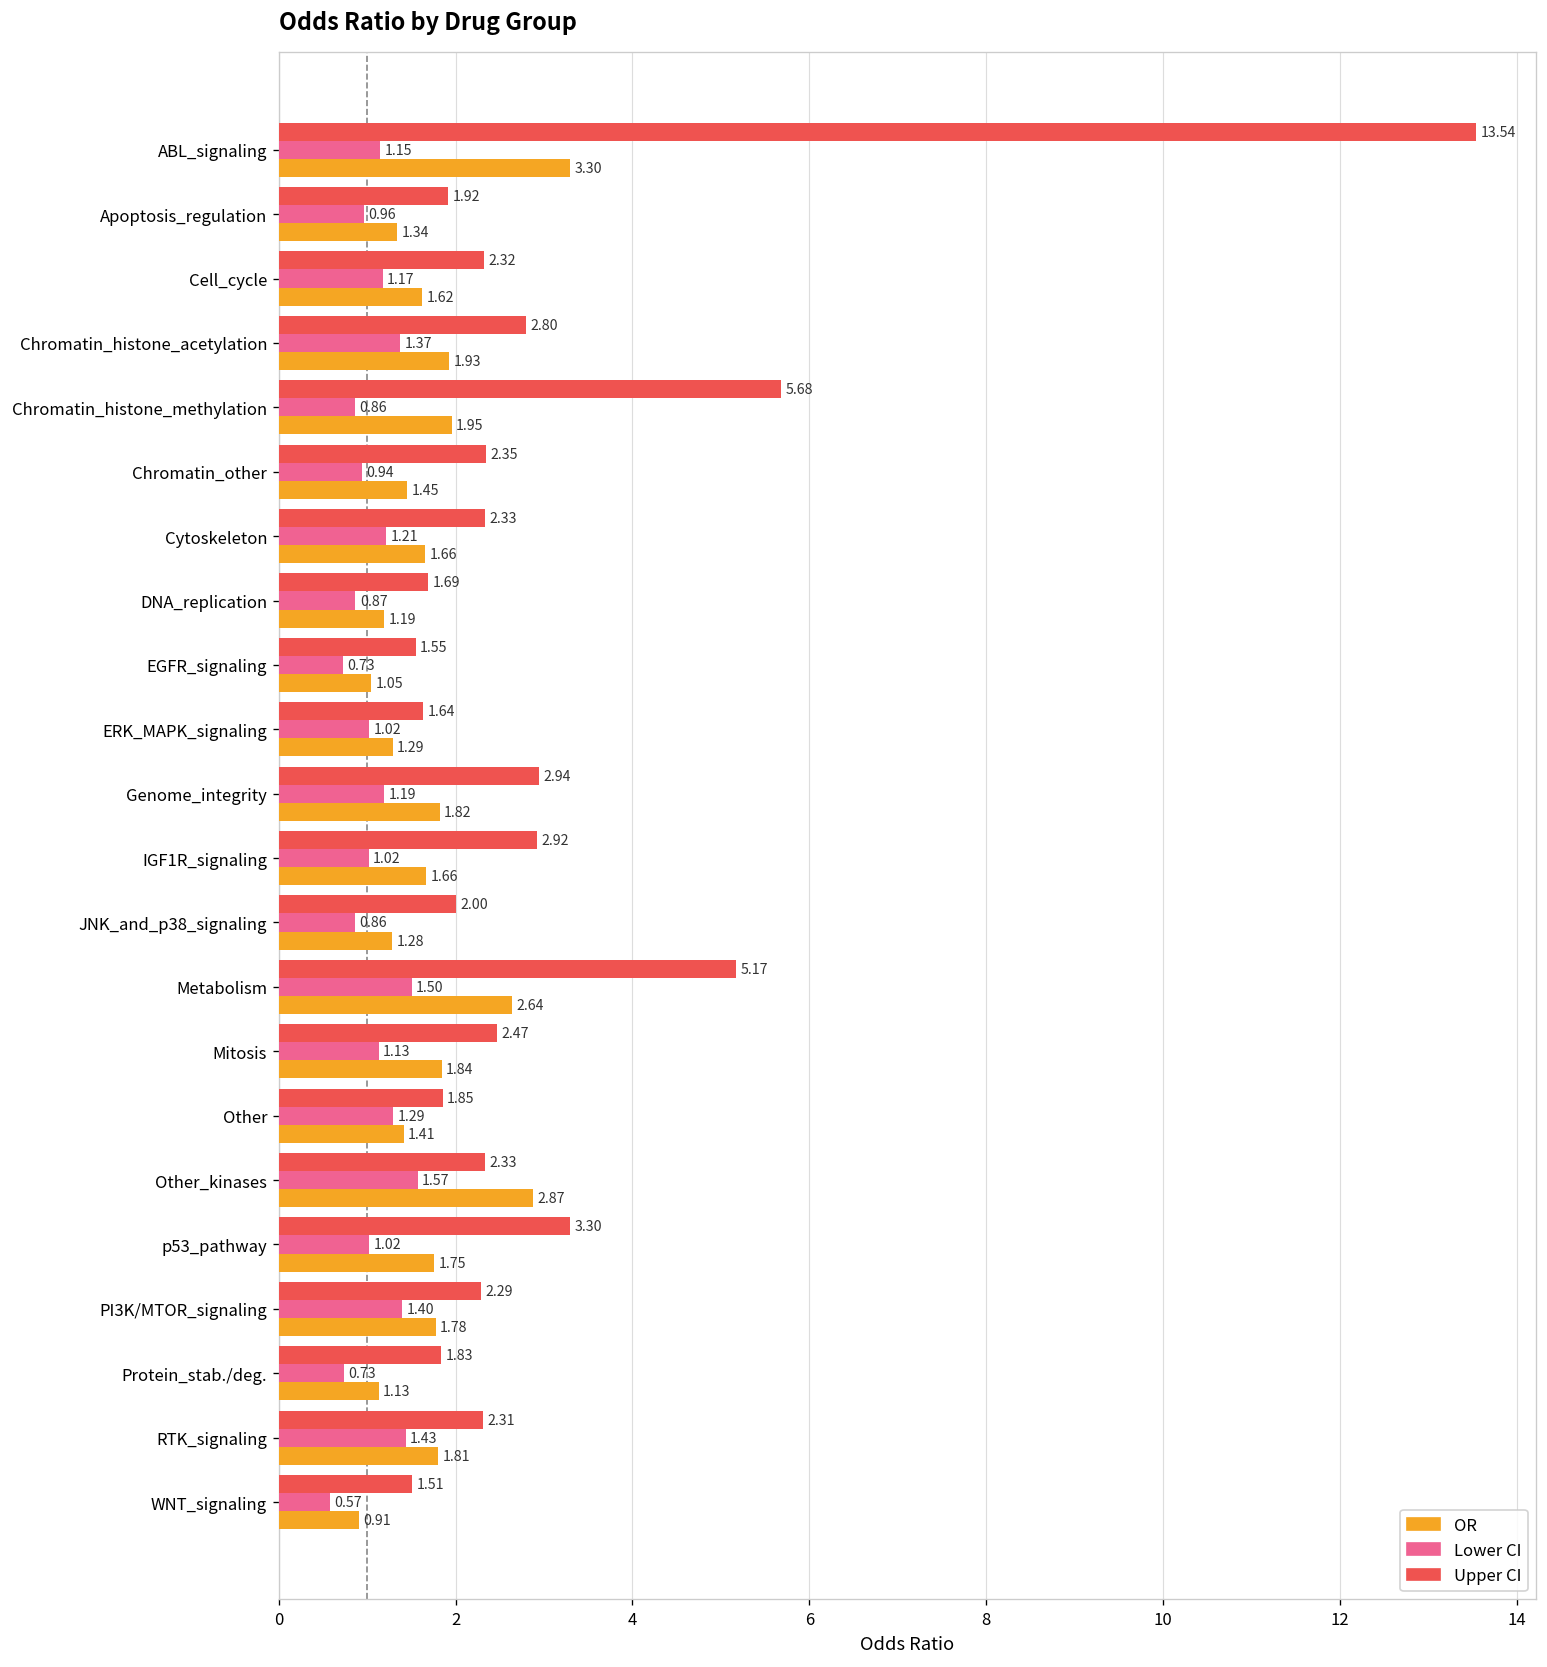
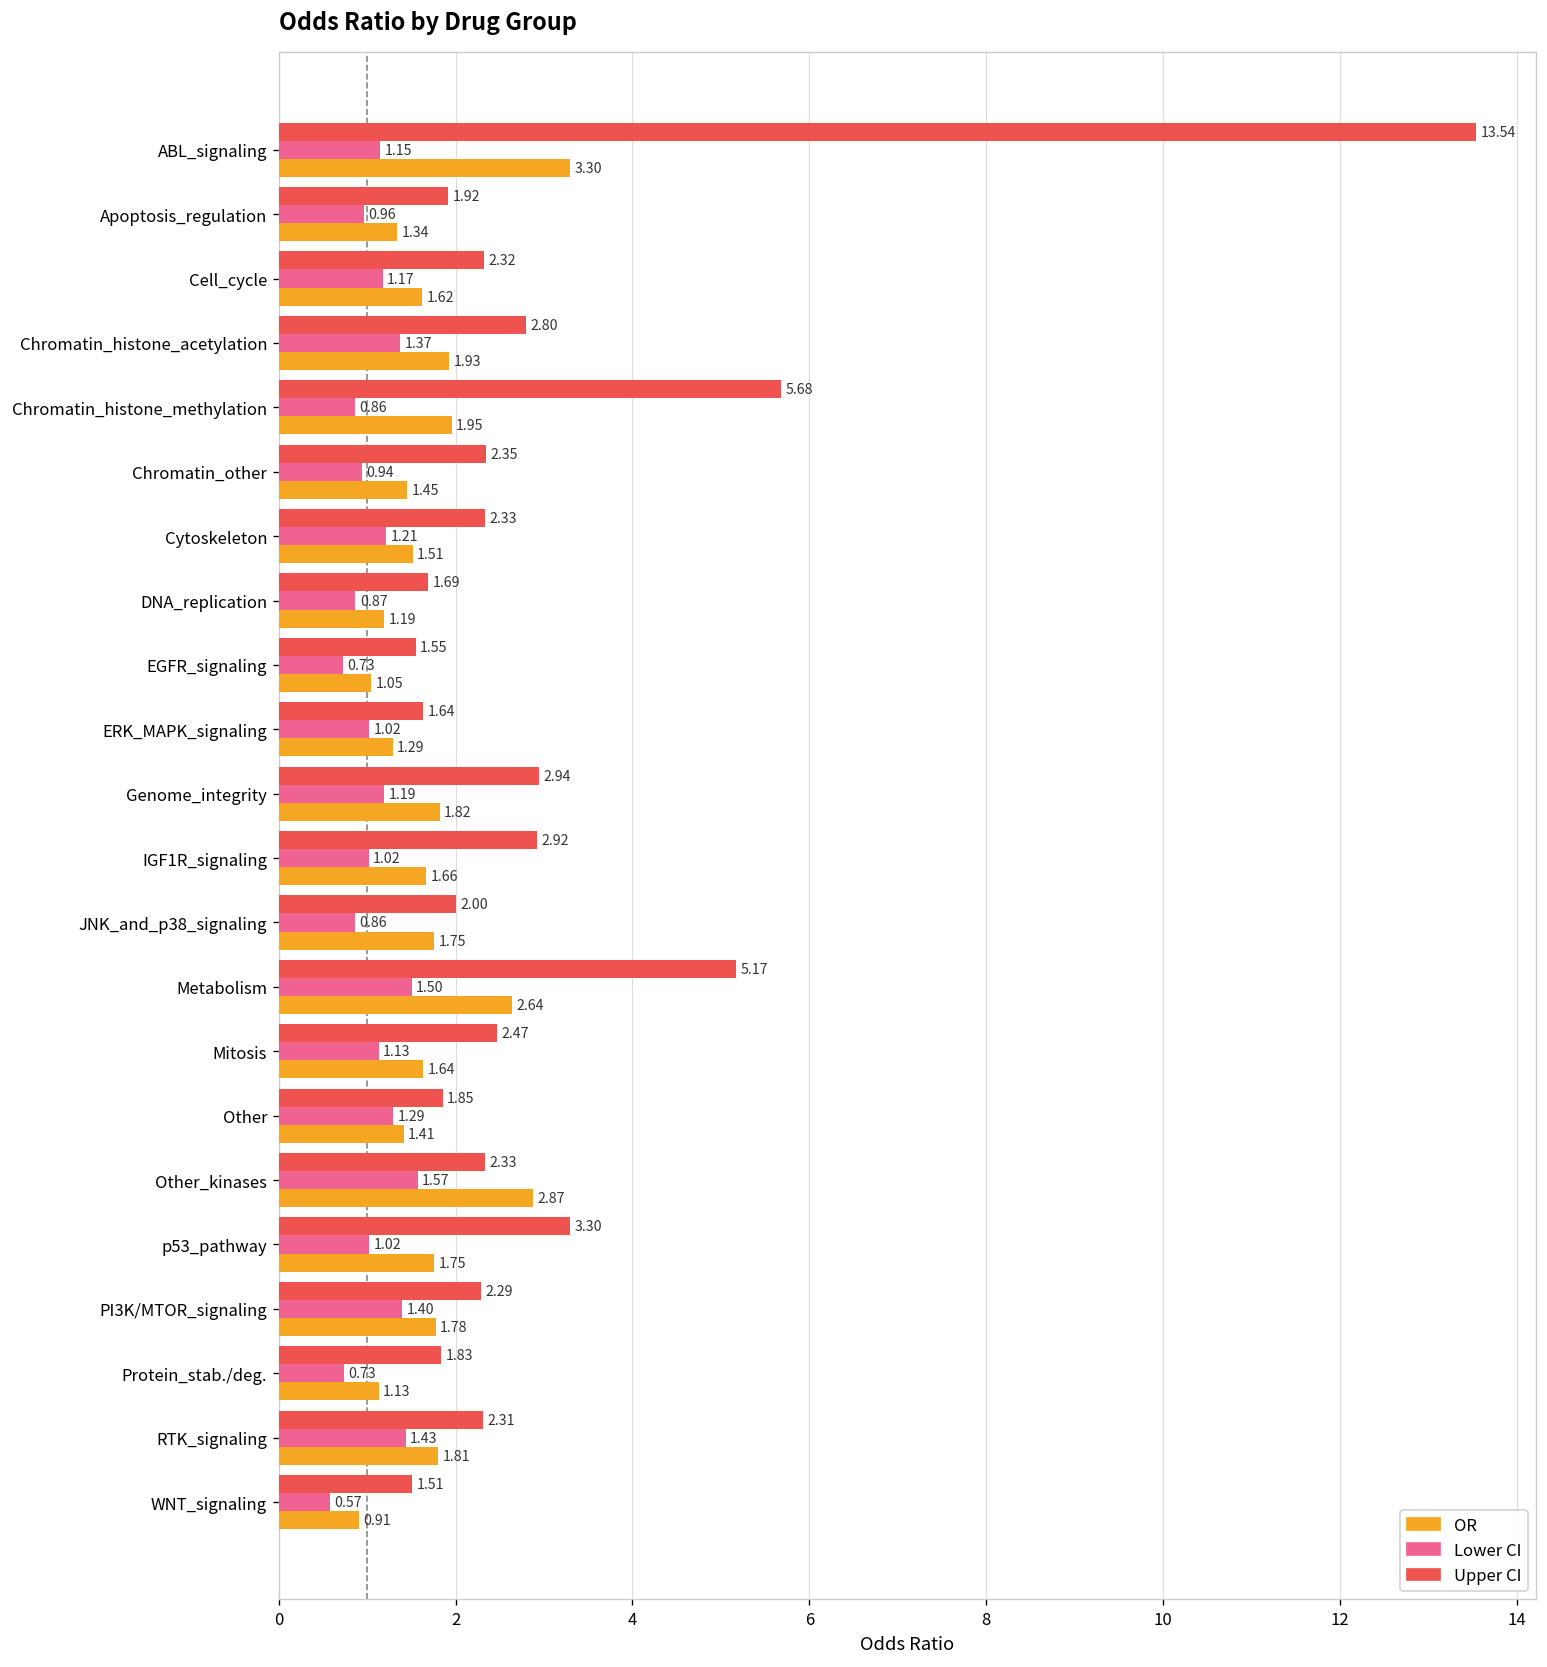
OR, Cytoskeleton: 1.66 -> 1.51
OR, JNK_and_p38_signaling: 1.28 -> 1.75
OR, Mitosis: 1.84 -> 1.64
